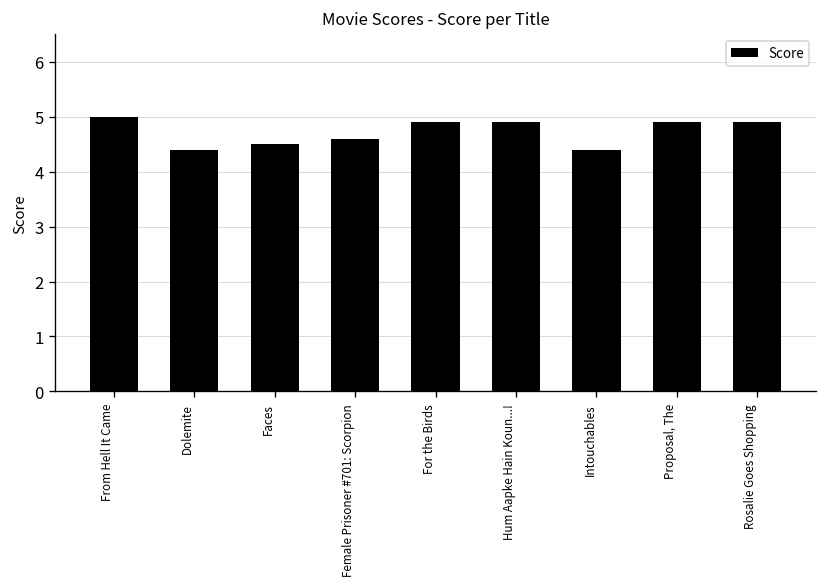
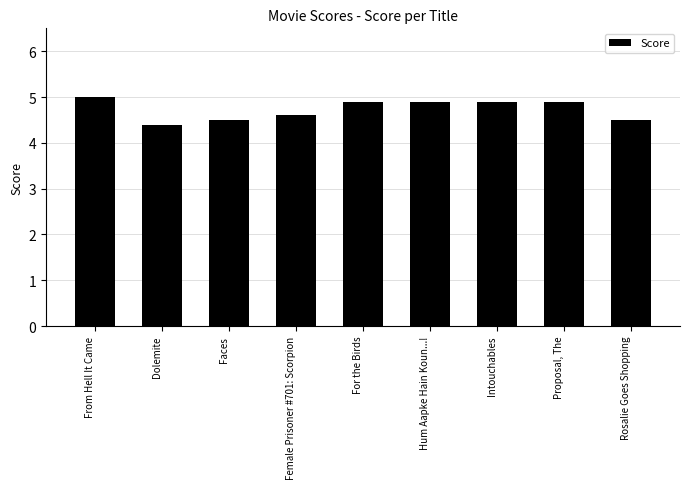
Intouchables: 4.4 -> 4.9
Rosalie Goes Shopping: 4.9 -> 4.5
